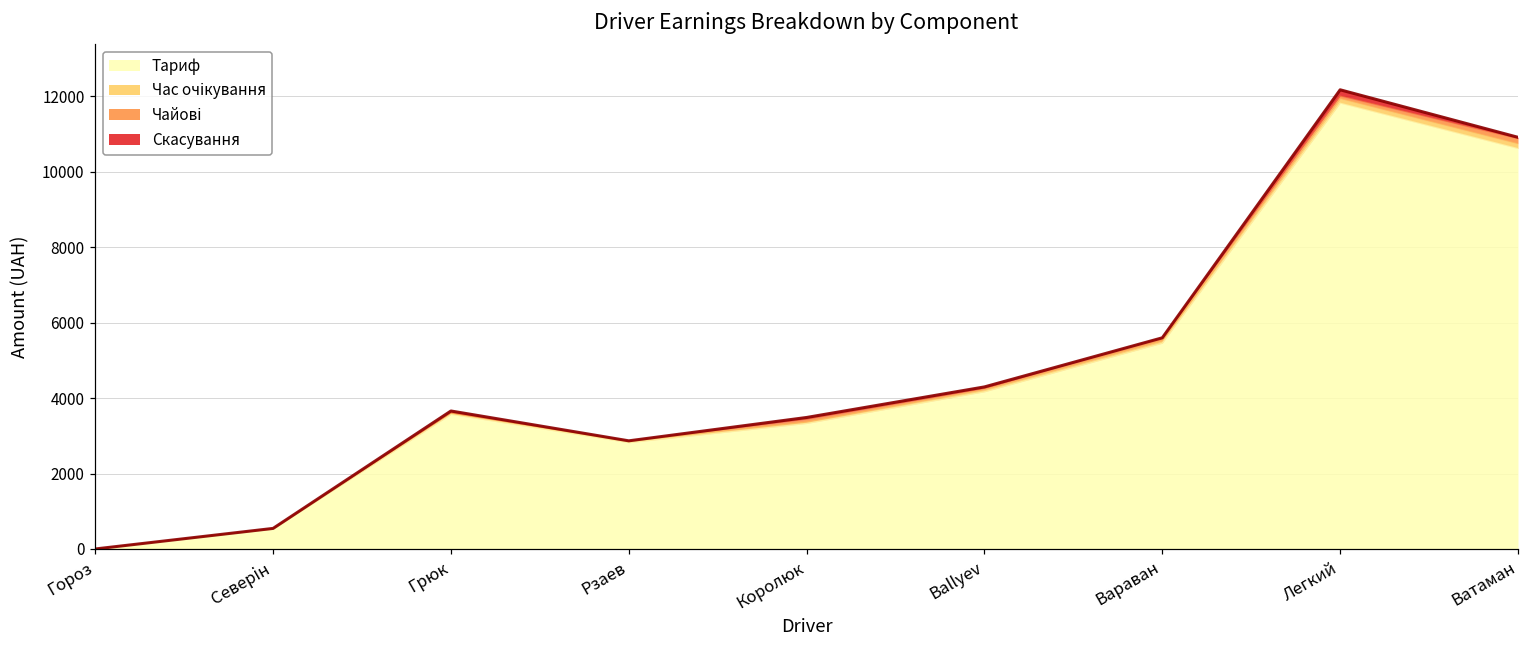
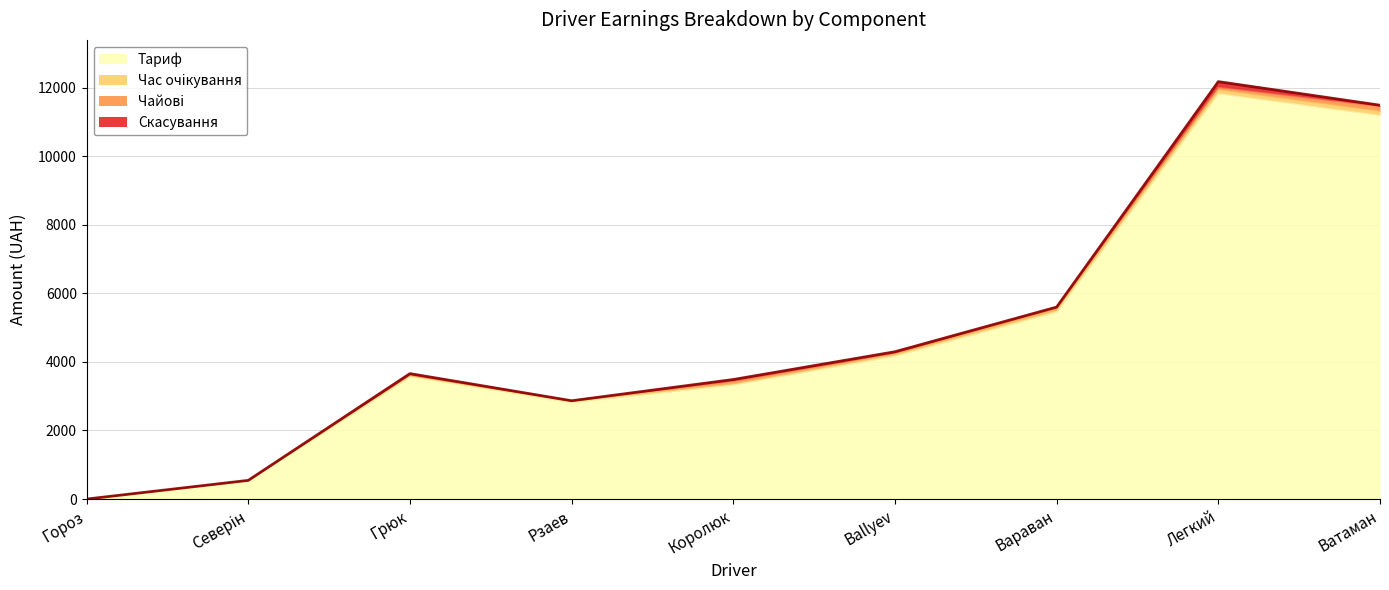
Тариф, Ватаман: 10600 -> 11200
